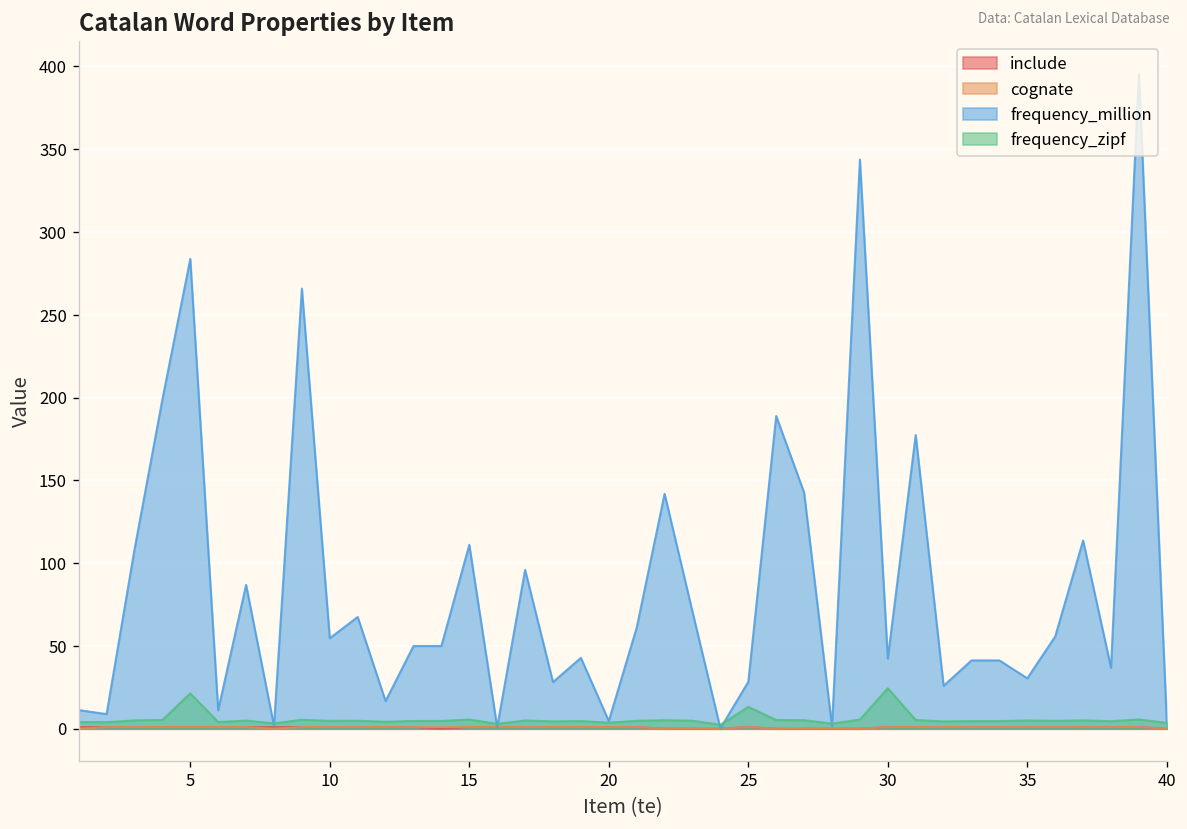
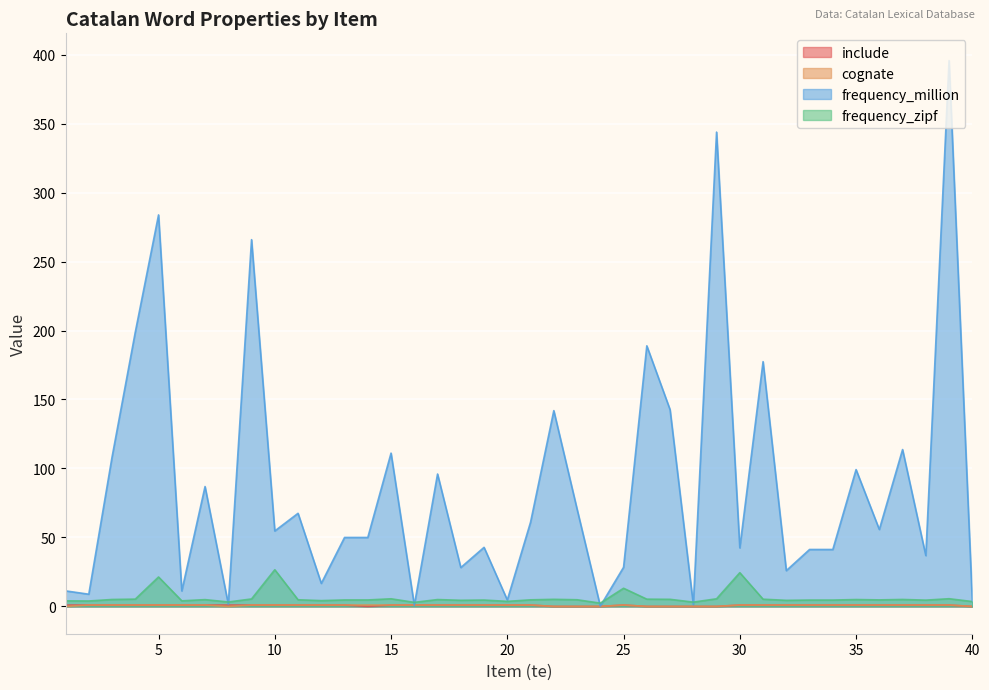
frequency_zipf, 10: 5 -> 27
frequency_million, 35: 30 -> 99
